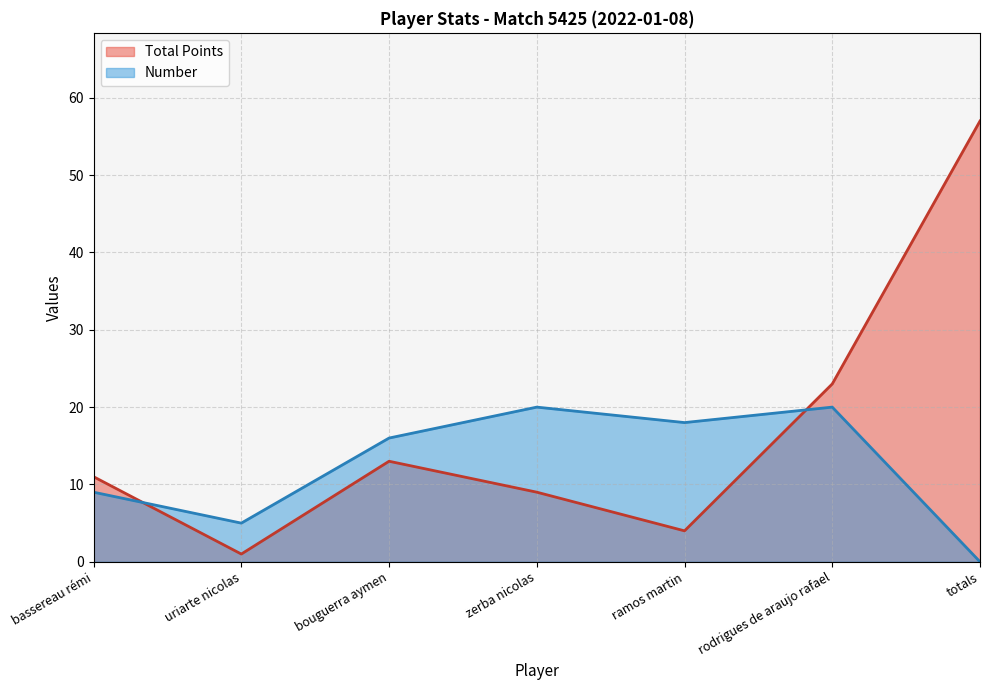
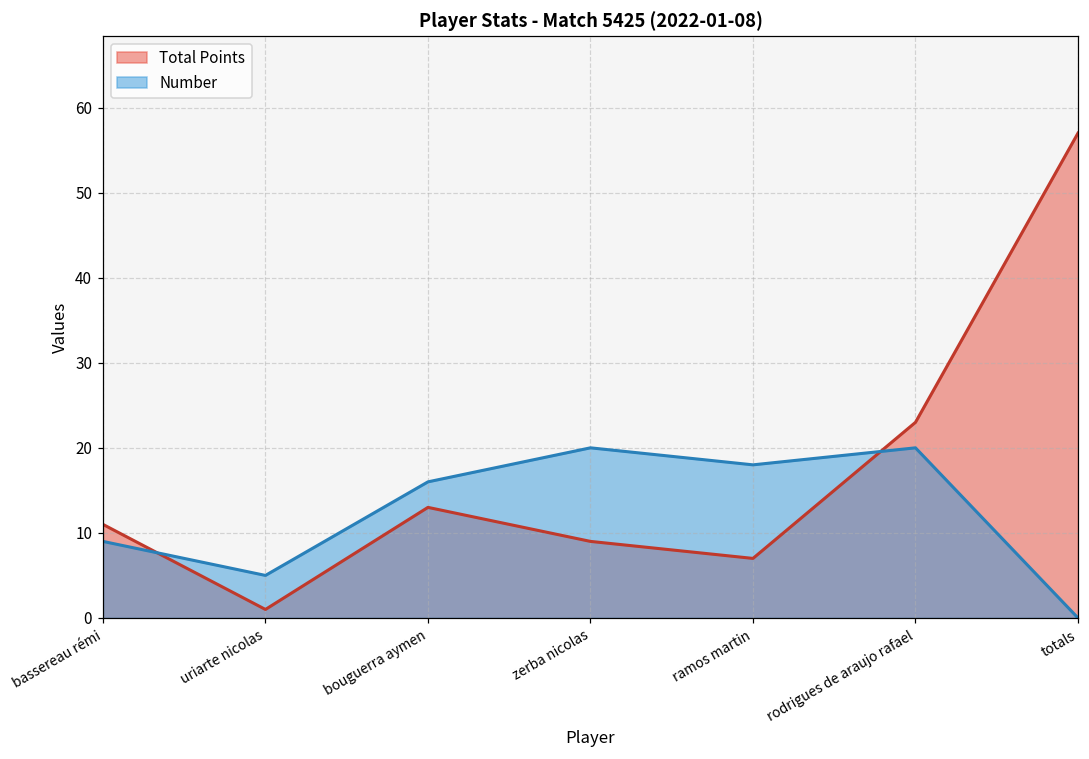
Total Points, ramos martin: 4 -> 7
